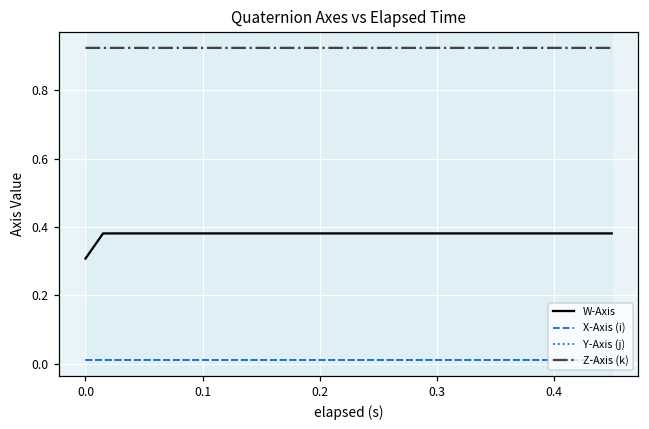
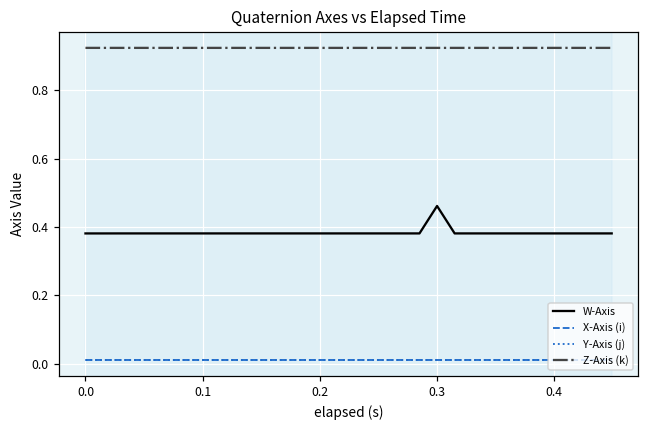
W-Axis, 0.0: 0.31 -> 0.38
W-Axis, 0.3: 0.38 -> 0.46
